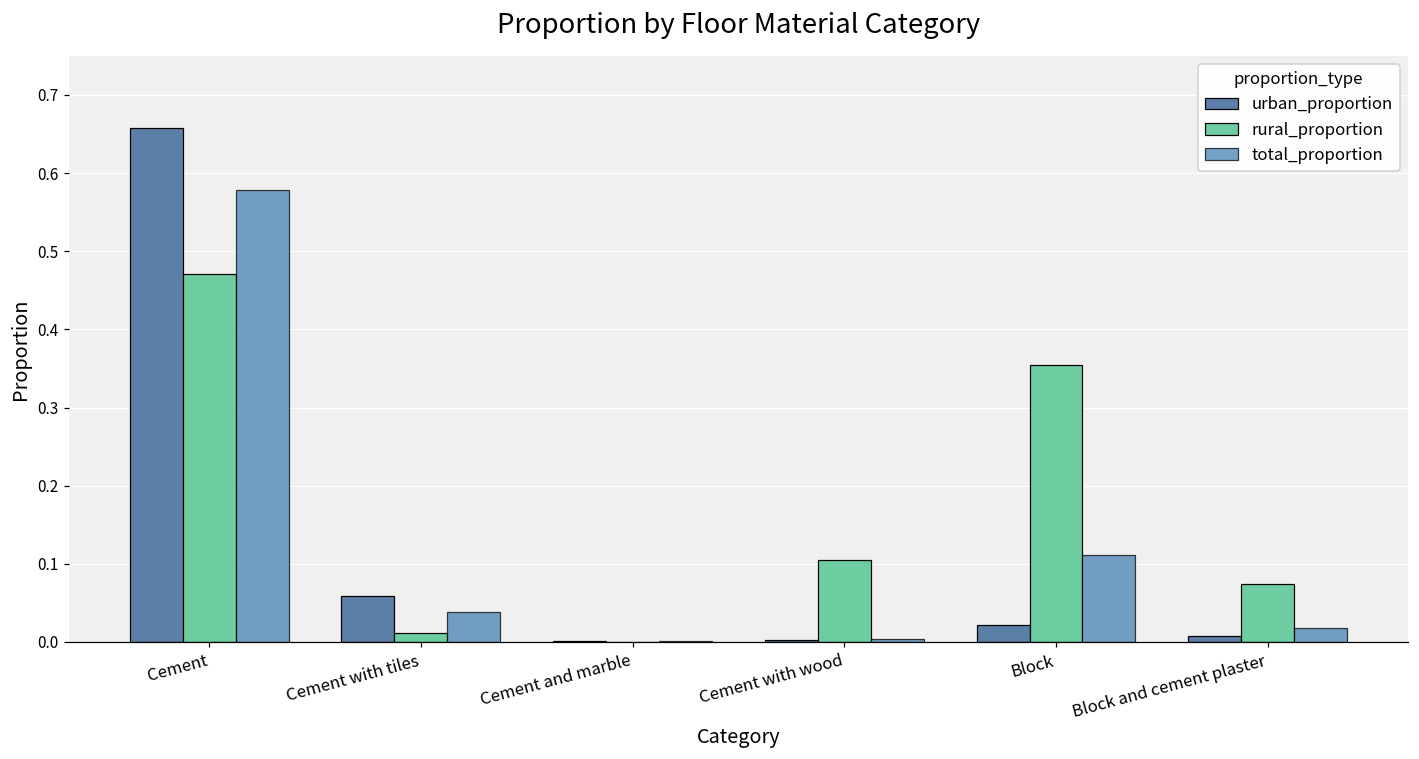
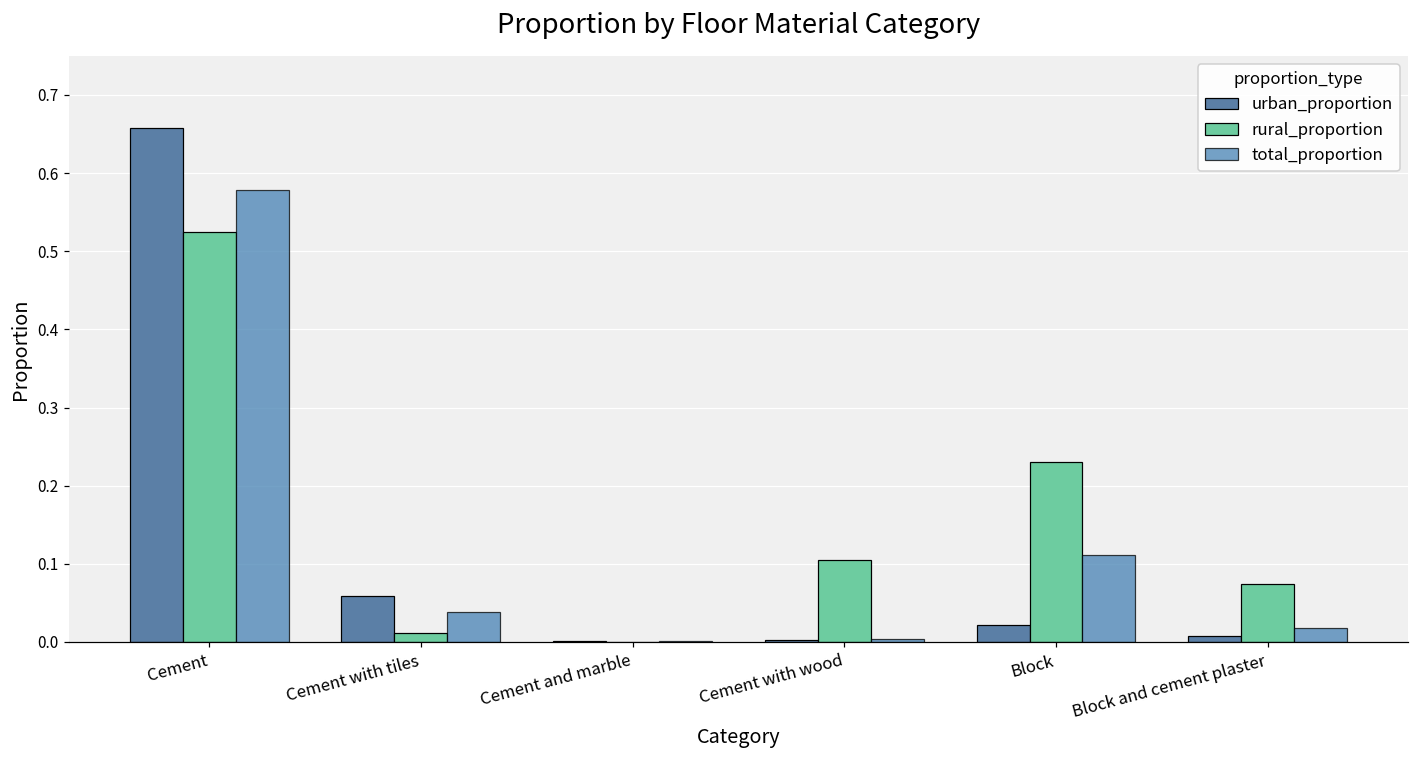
rural_proportion, Cement: 0.47 -> 0.52
rural_proportion, Block: 0.35 -> 0.23
